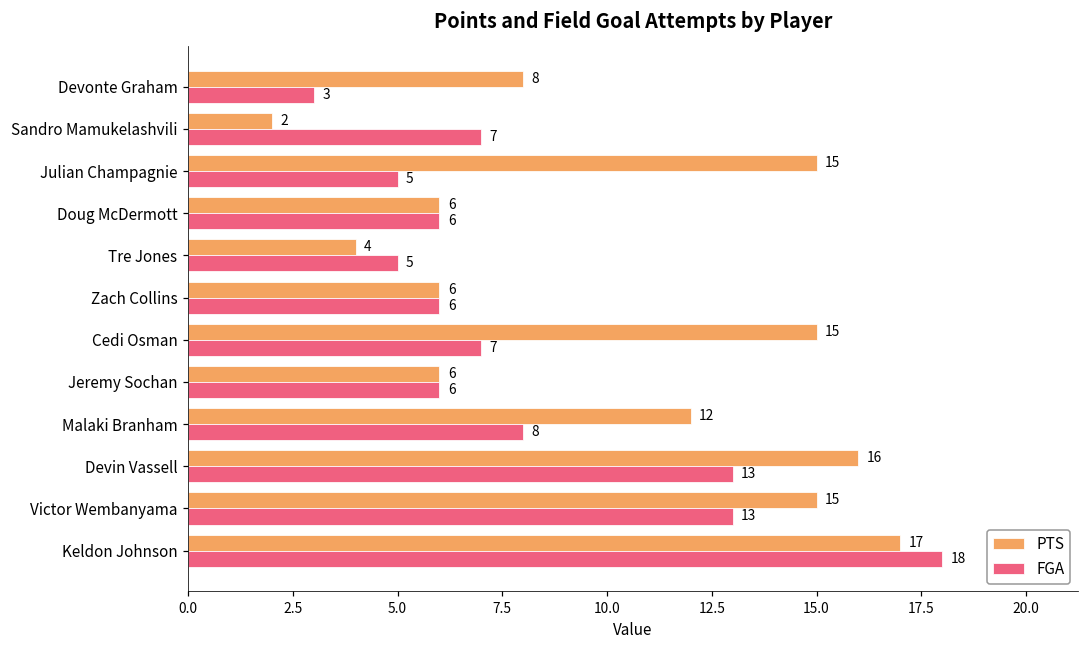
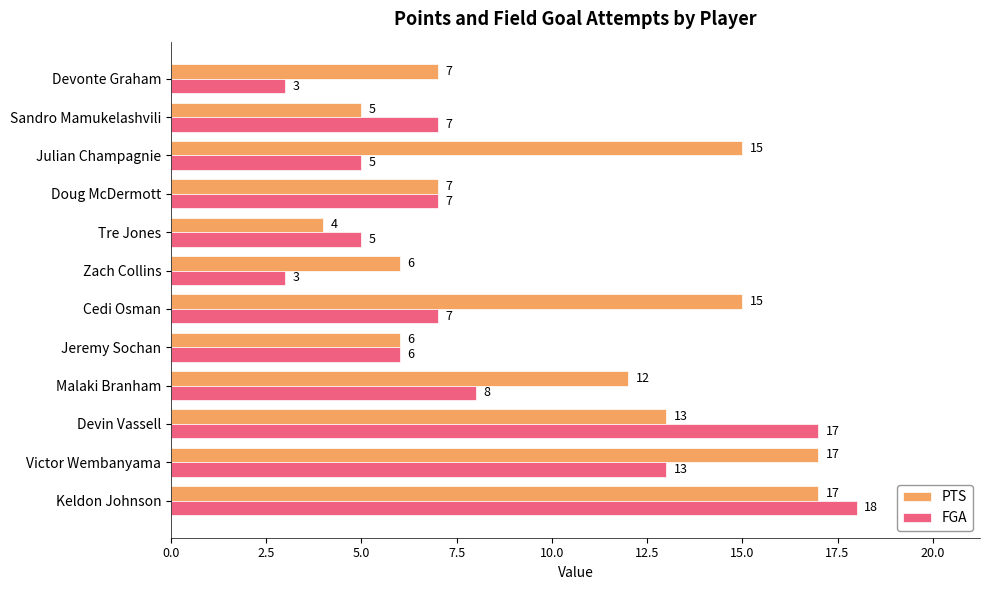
PTS, Devonte Graham: 8 -> 7
PTS, Sandro Mamukelashvili: 2 -> 5
PTS, Doug McDermott: 6 -> 7
FGA, Doug McDermott: 6 -> 7
FGA, Zach Collins: 6 -> 3
PTS, Devin Vassell: 16 -> 13
FGA, Devin Vassell: 13 -> 17
PTS, Victor Wembanyama: 15 -> 17
